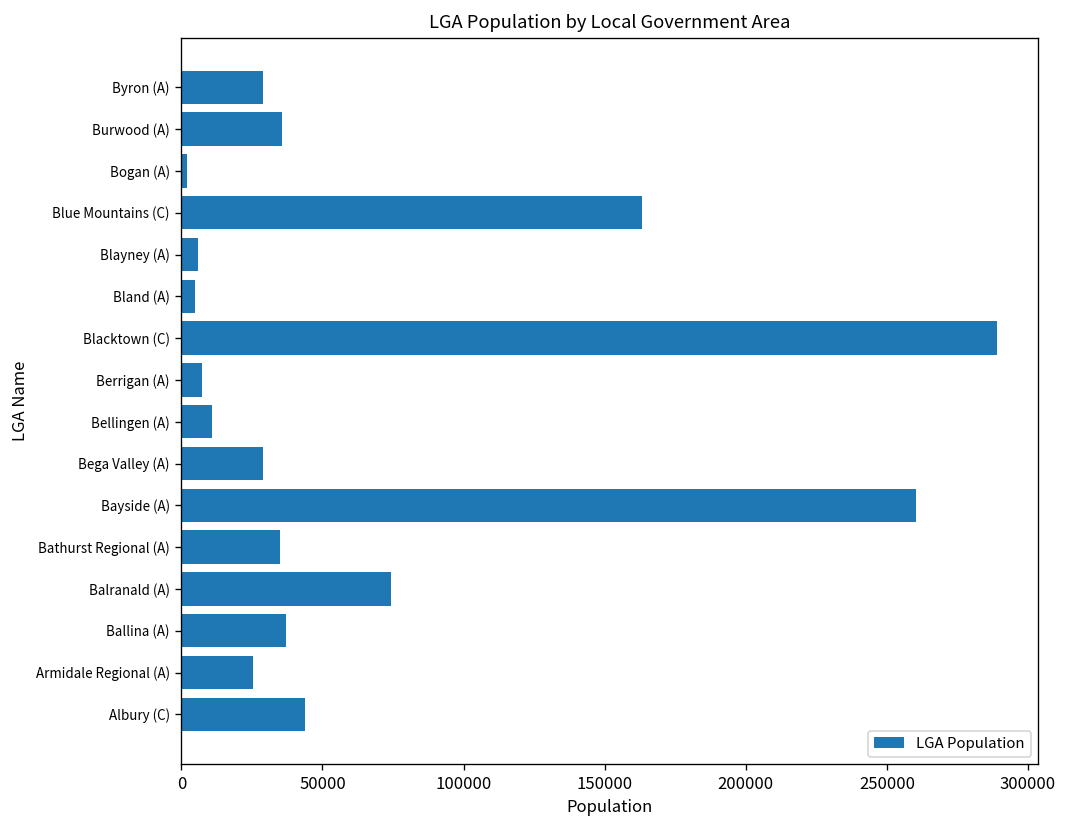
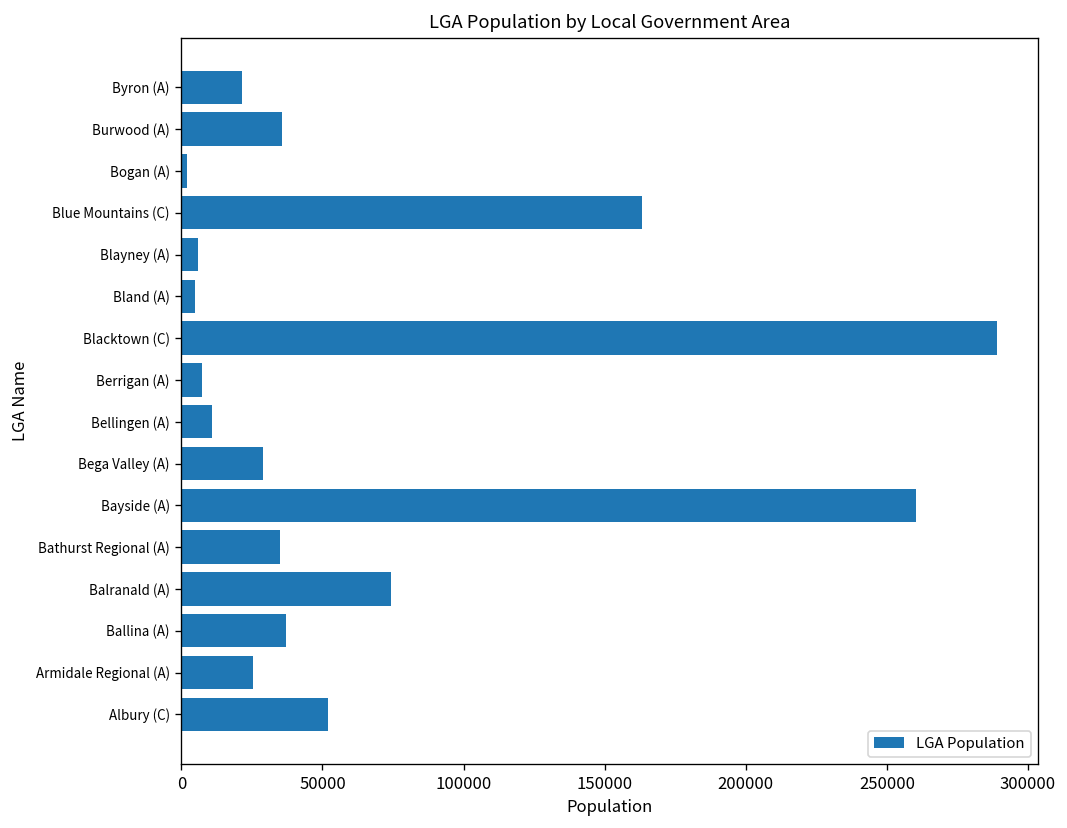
Byron (A): 29000 -> 21000
Albury (C): 44000 -> 52000
